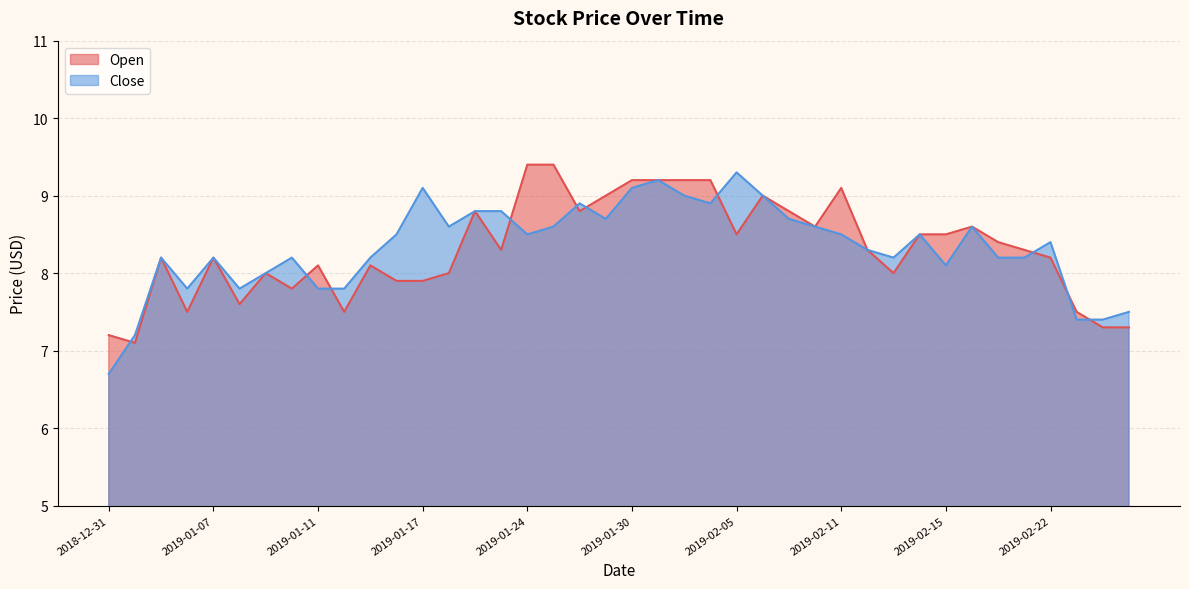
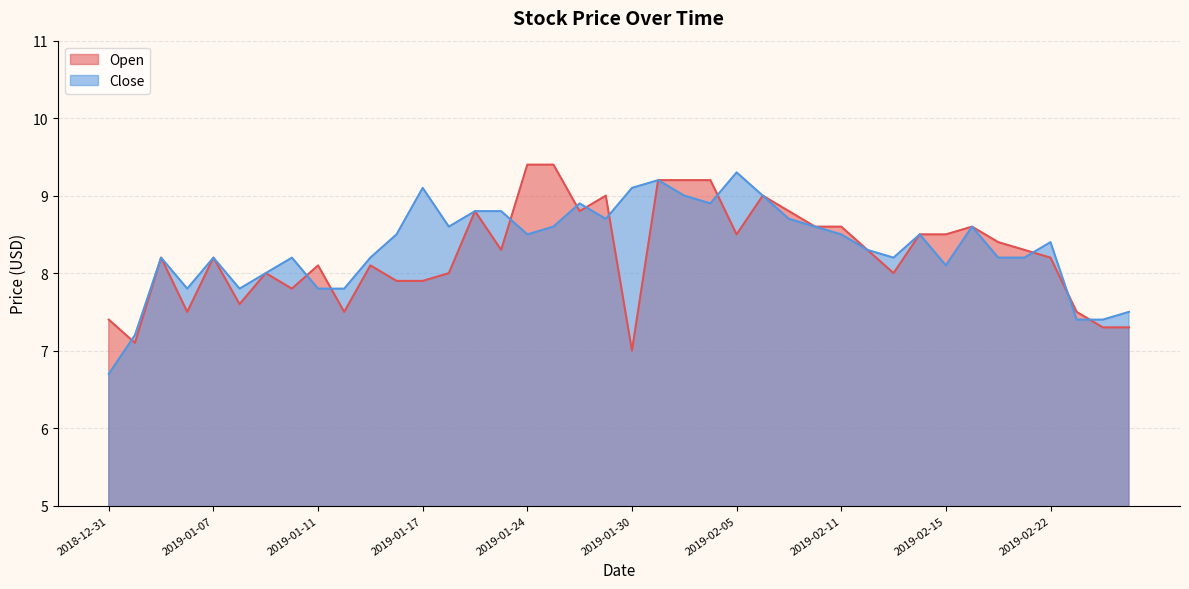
Open, 2018-12-31: 7.2 -> 7.4
Open, 2019-01-30: 9.2 -> 7.0
Open, 2019-02-11: 9.1 -> 8.6
